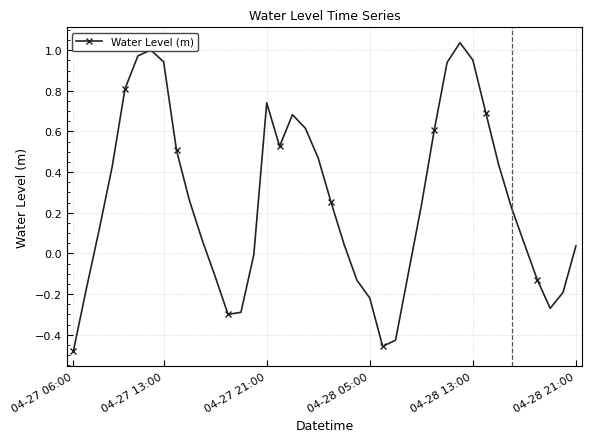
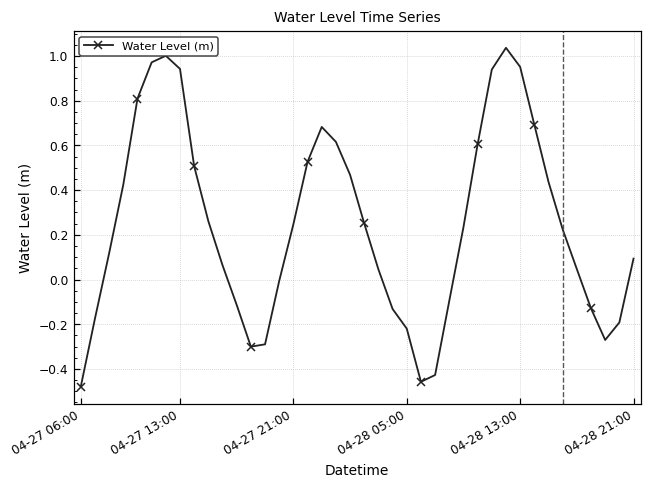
04-27 21:00: 0.74 -> 0.25
04-28 21:00: 0.04 -> 0.09
